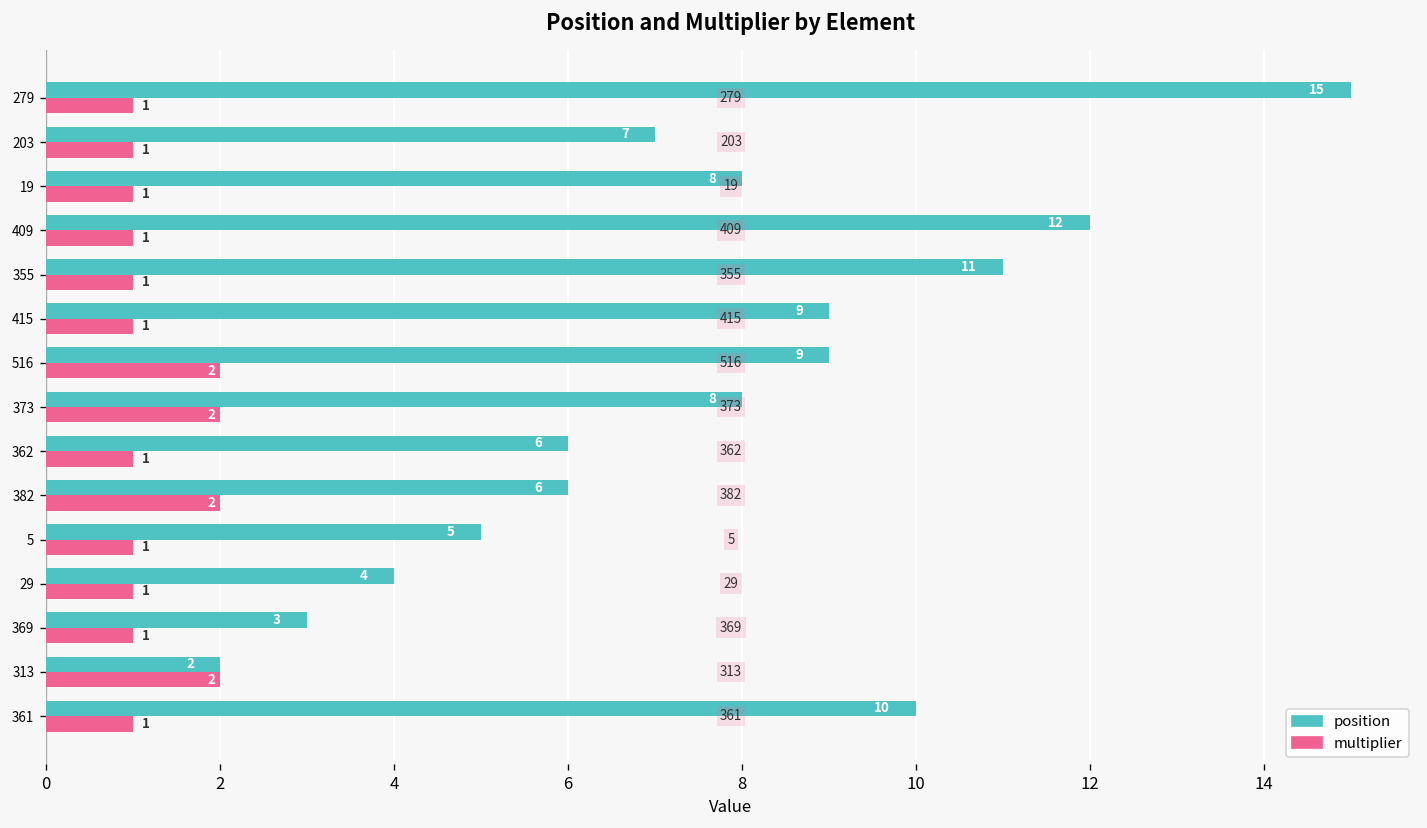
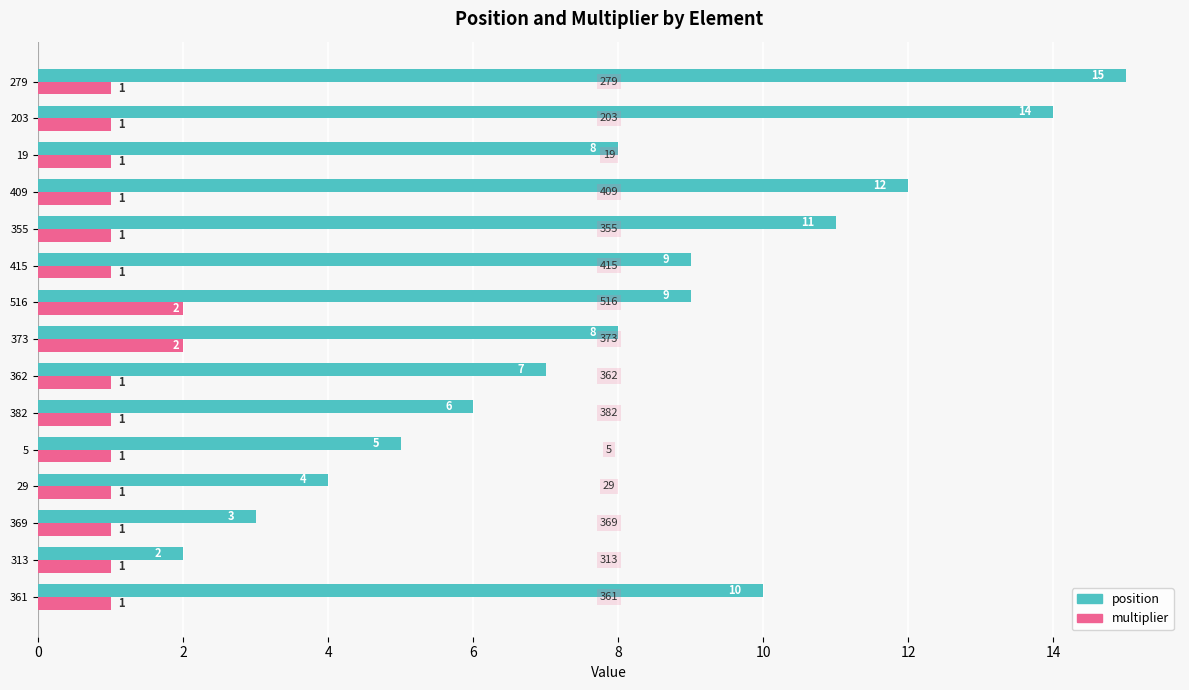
position, 203: 7 -> 14
position, 362: 6 -> 7
multiplier, 382: 2 -> 1
multiplier, 313: 2 -> 1
